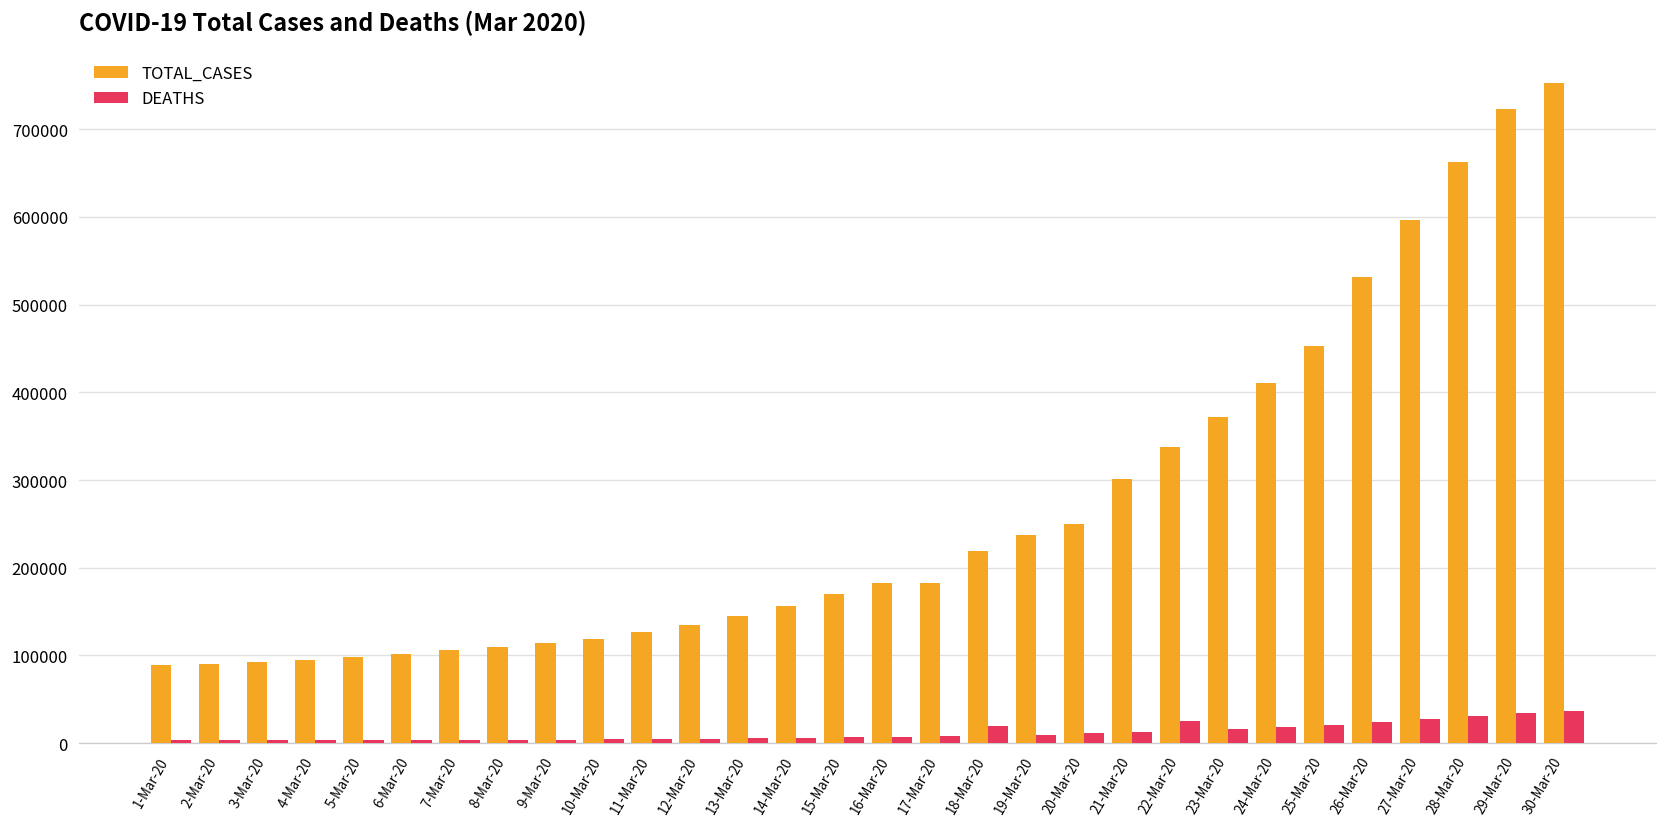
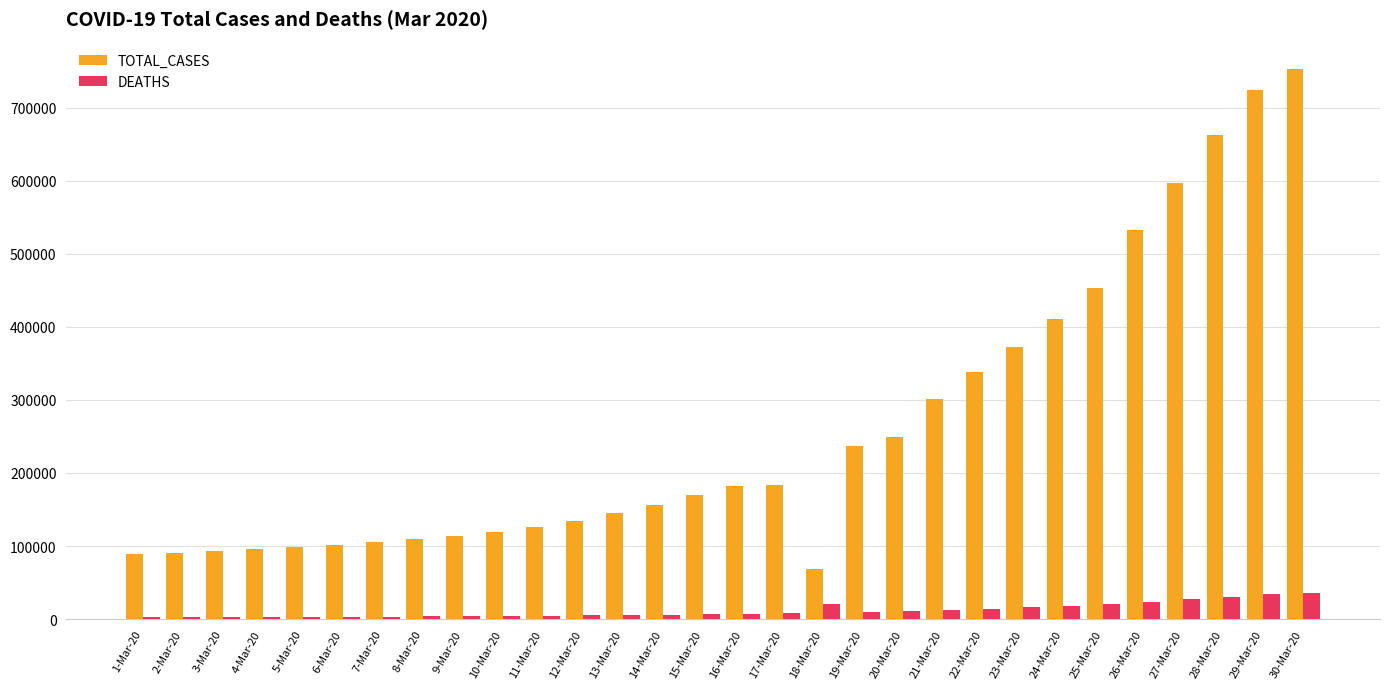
TOTAL_CASES, 18-Mar-20: 220000 -> 70000
DEATHS, 22-Mar-20: 30000 -> 10000
